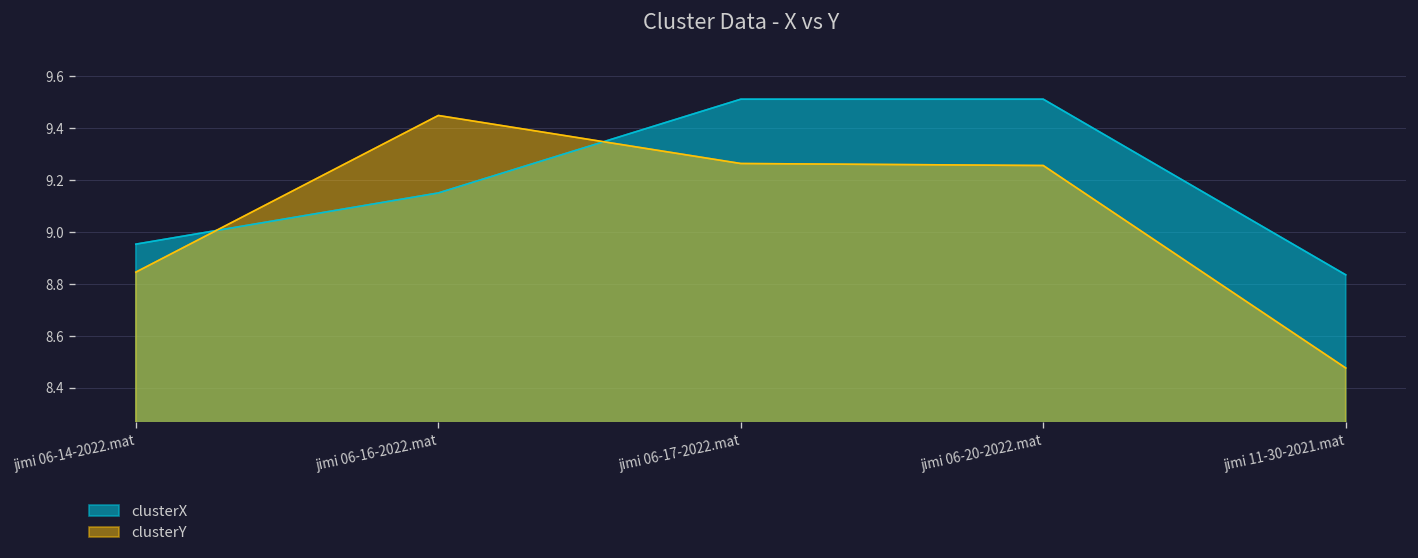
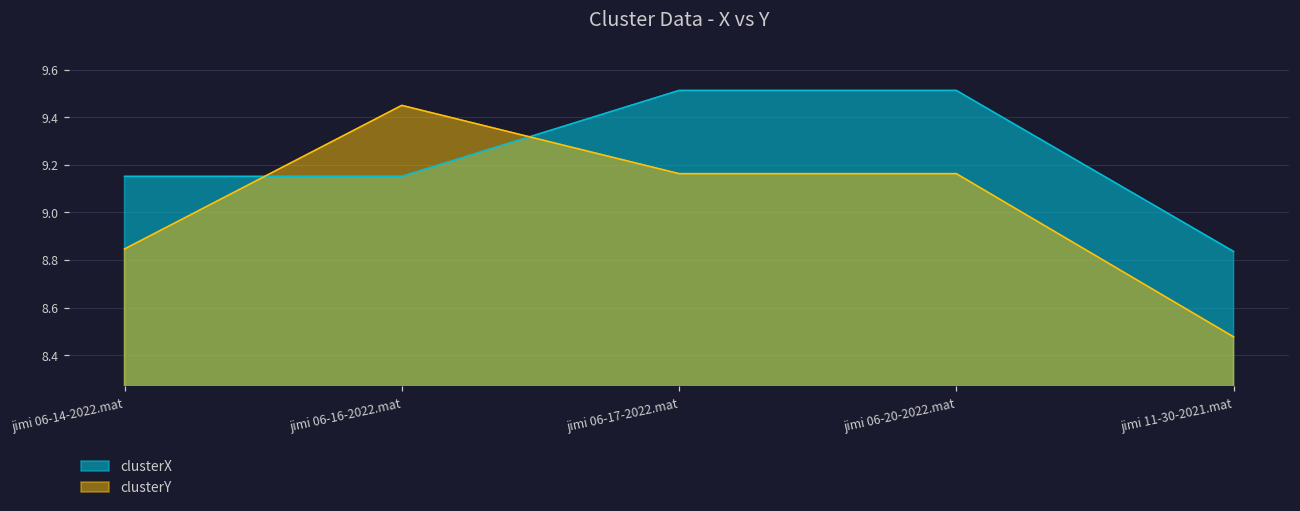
clusterX, jimi 06-14-2022.mat: 8.95 -> 9.15
clusterY, jimi 06-17-2022.mat: 9.26 -> 9.16
clusterY, jimi 06-20-2022.mat: 9.26 -> 9.16
